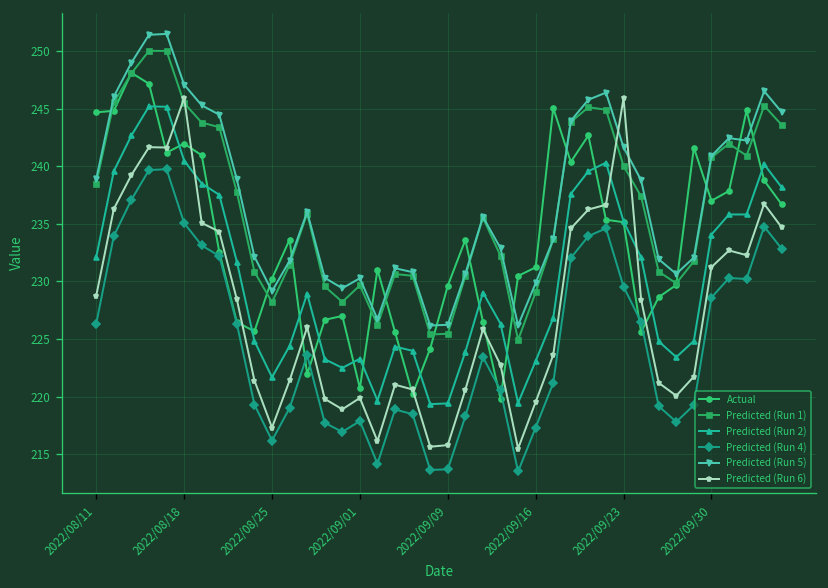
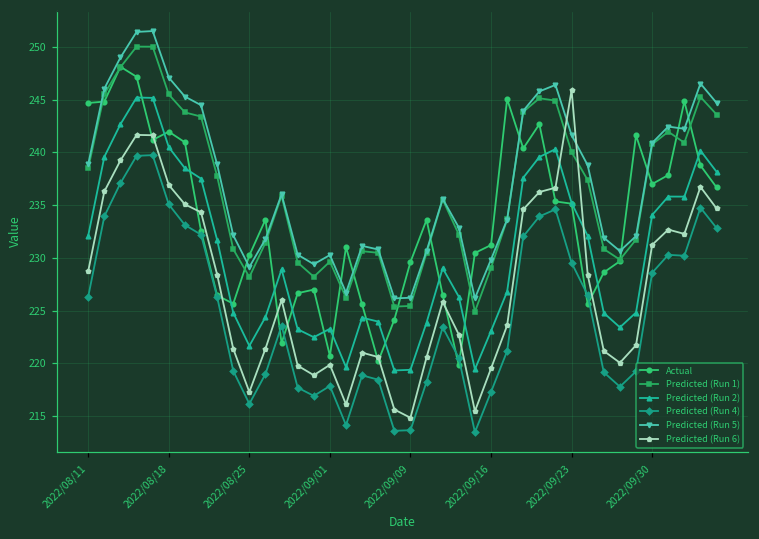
Predicted (Run 6), 2022/08/18: 246 -> 237
Predicted (Run 6), 2022/09/09: 216 -> 215
